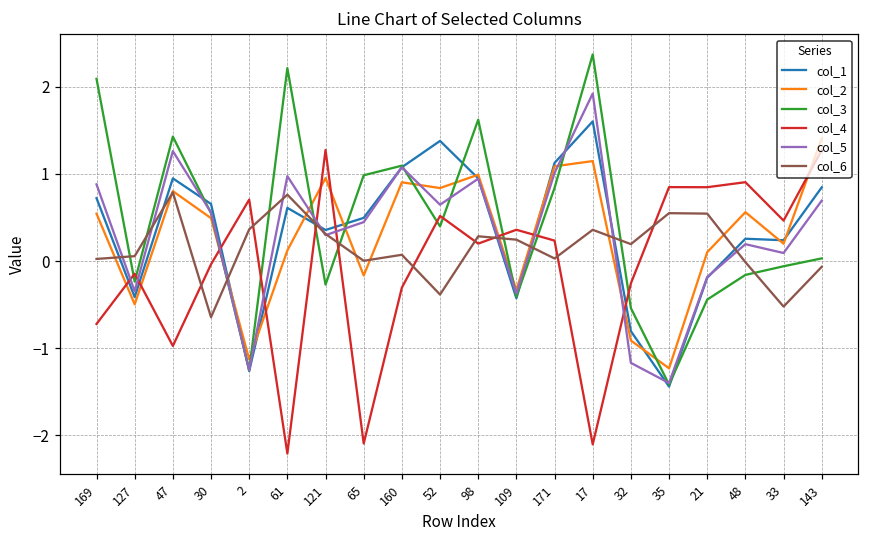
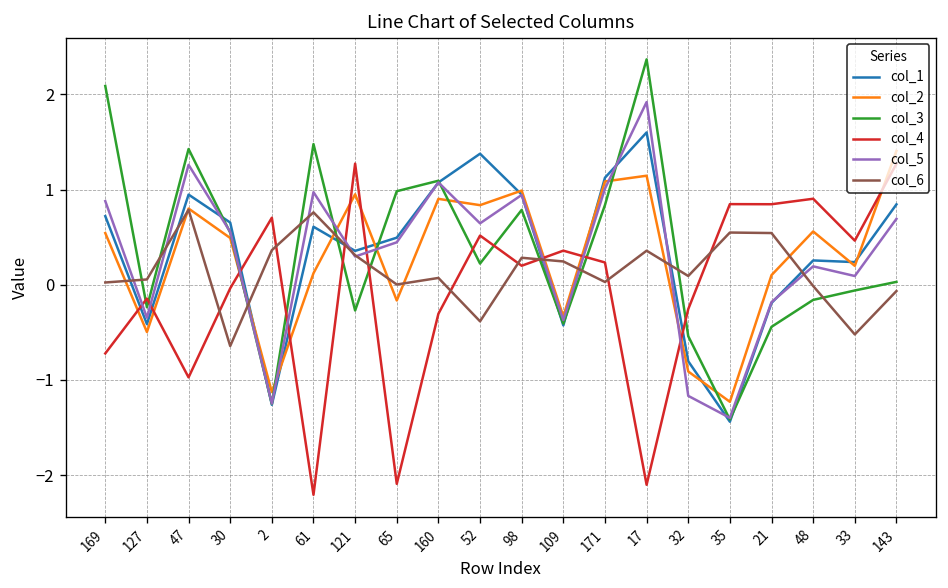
col_3, 61: 2.2 -> 1.5
col_3, 52: 0.4 -> 0.2
col_3, 98: 1.6 -> 0.8
col_6, 32: 0.2 -> 0.1
